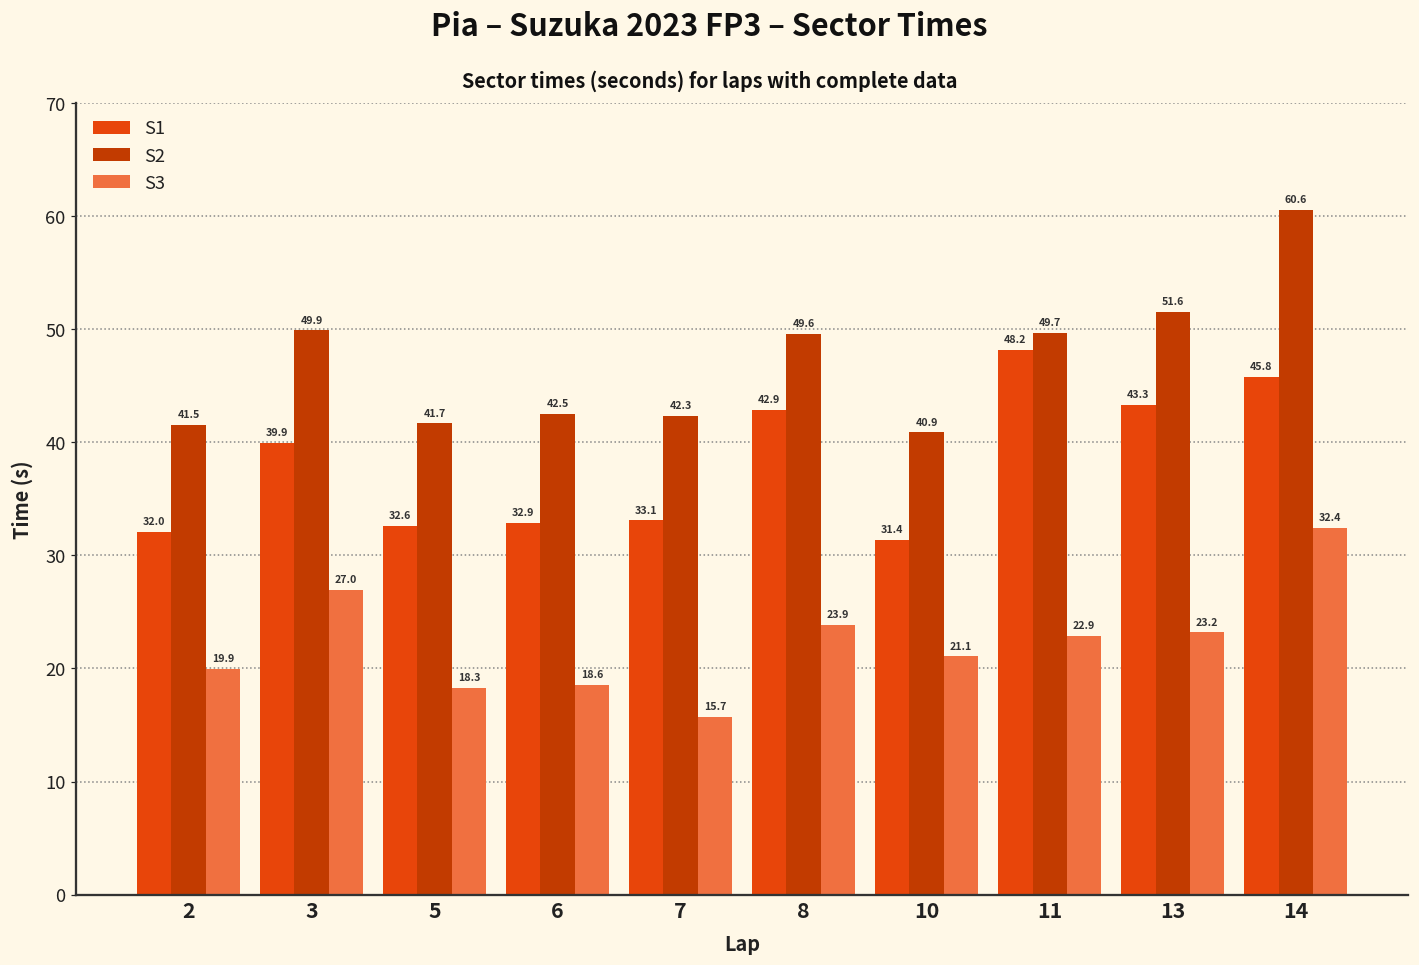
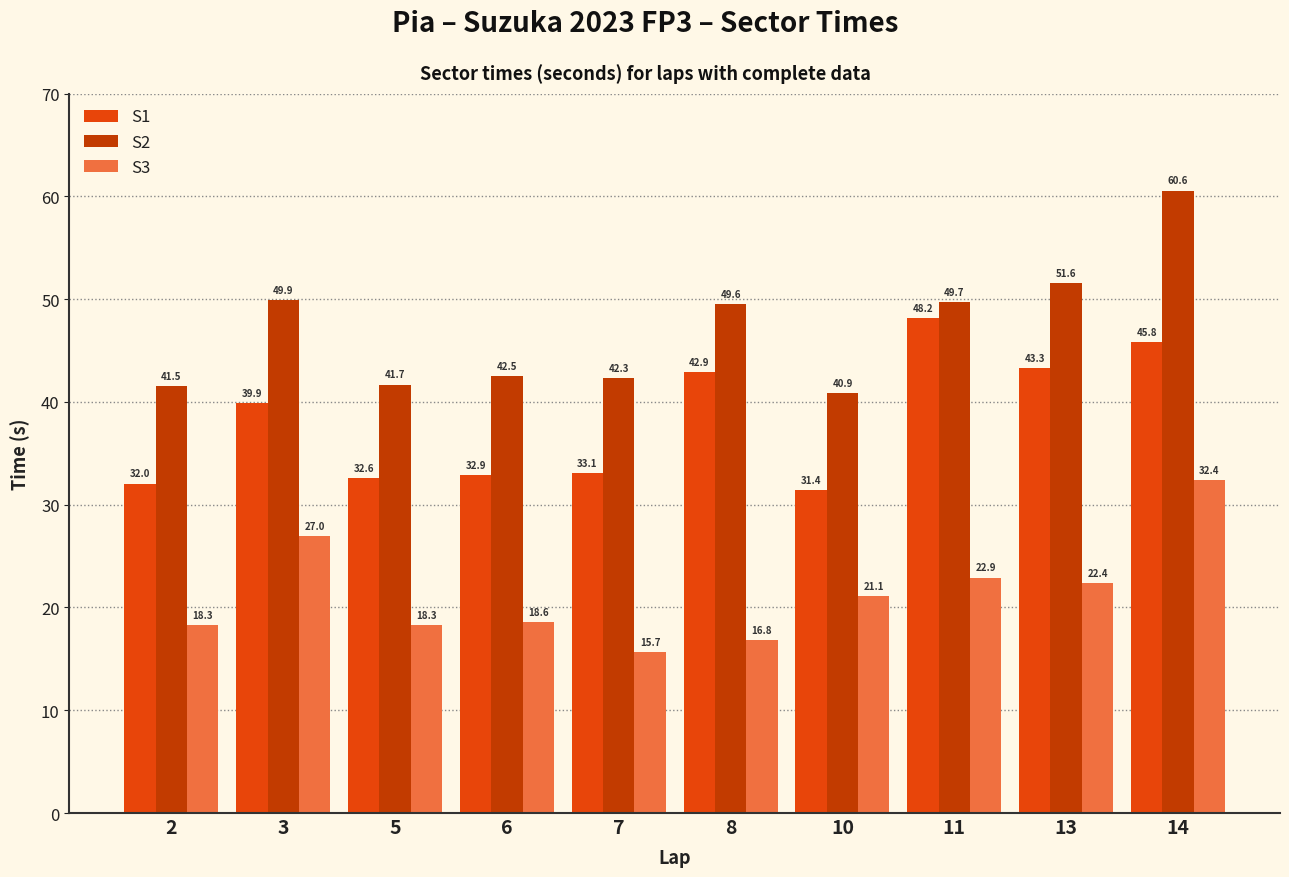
S3, 2: 19.9 -> 18.3
S3, 8: 23.9 -> 16.8
S3, 13: 23.2 -> 22.4
